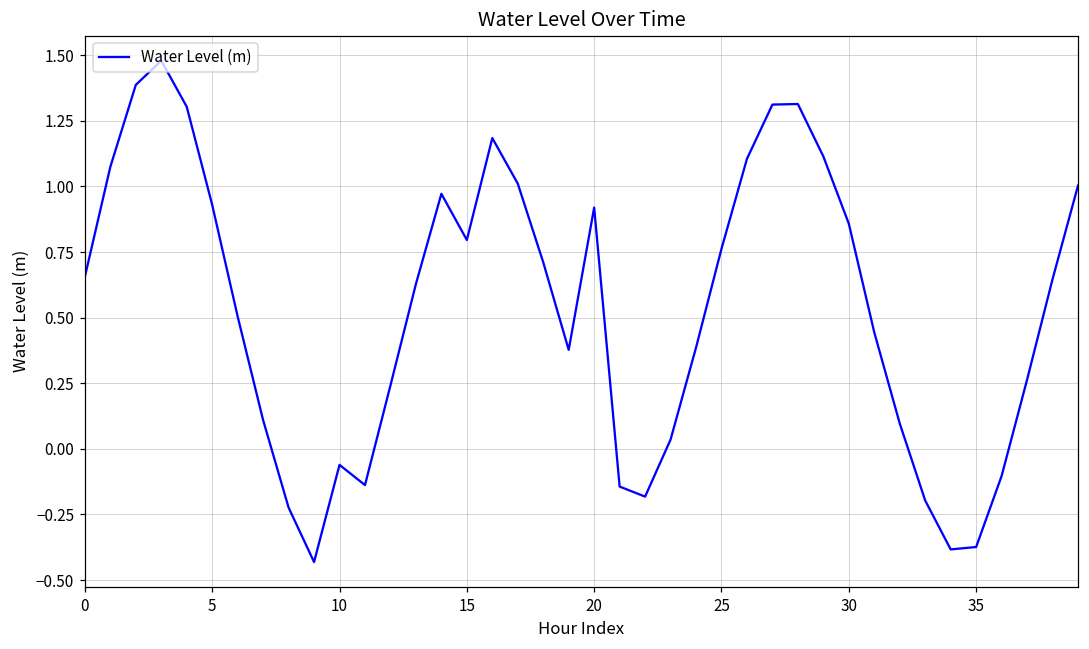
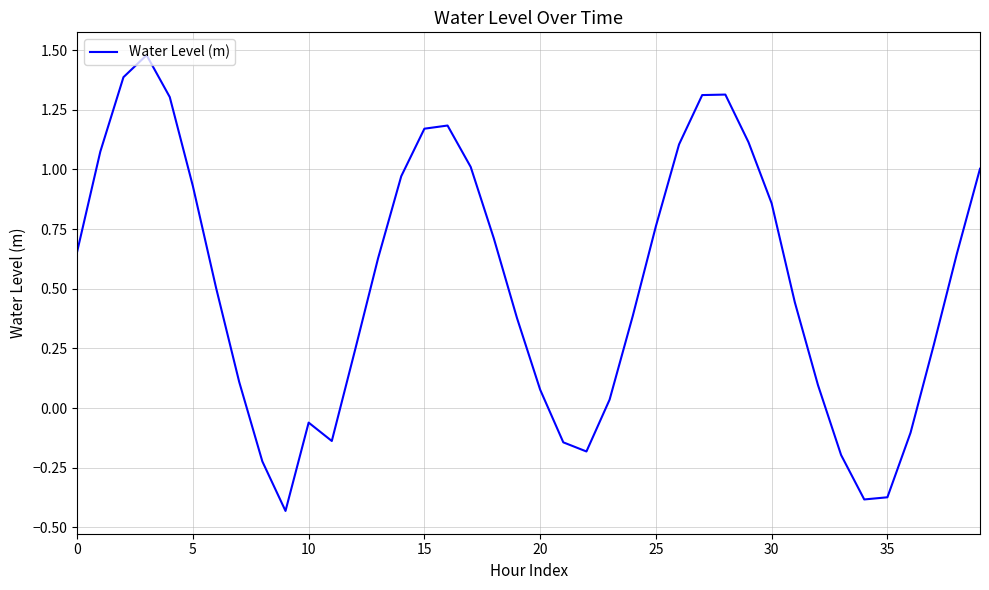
15: 0.80 -> 1.17
20: 0.92 -> 0.08
